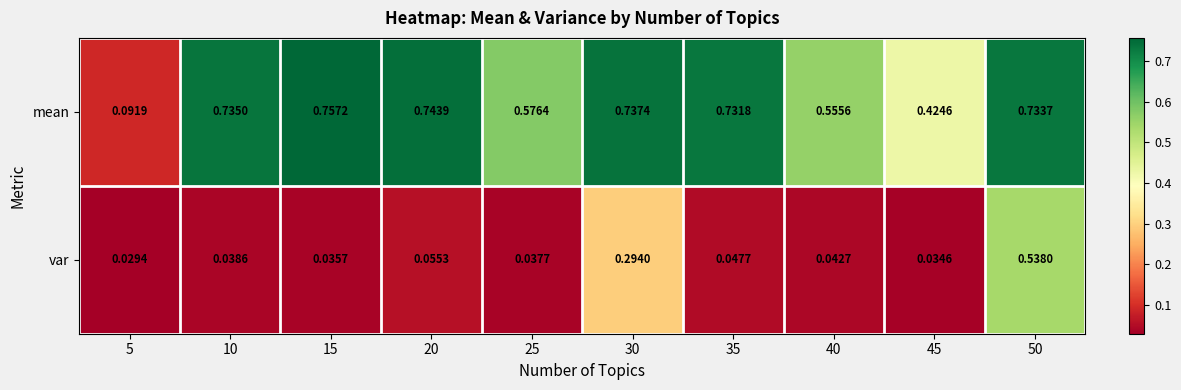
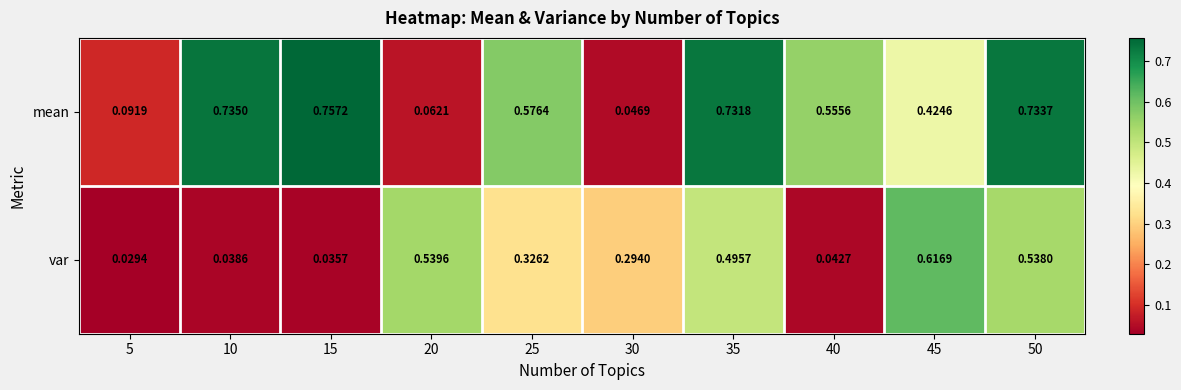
mean, 20: 0.7439 -> 0.0621
mean, 30: 0.7374 -> 0.0469
var, 20: 0.0553 -> 0.5396
var, 25: 0.0377 -> 0.3262
var, 35: 0.0477 -> 0.4957
var, 45: 0.0346 -> 0.6169
